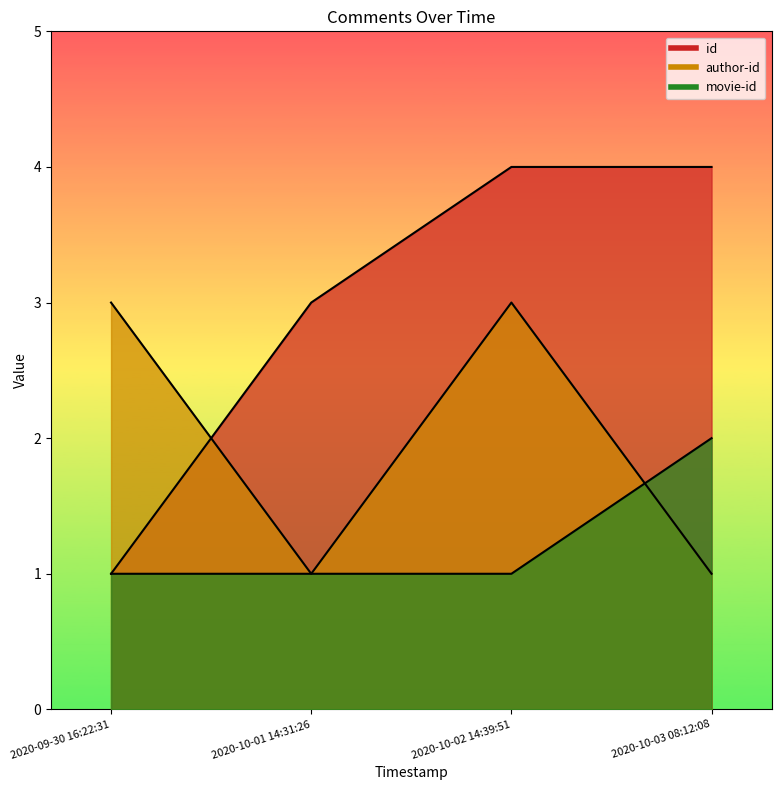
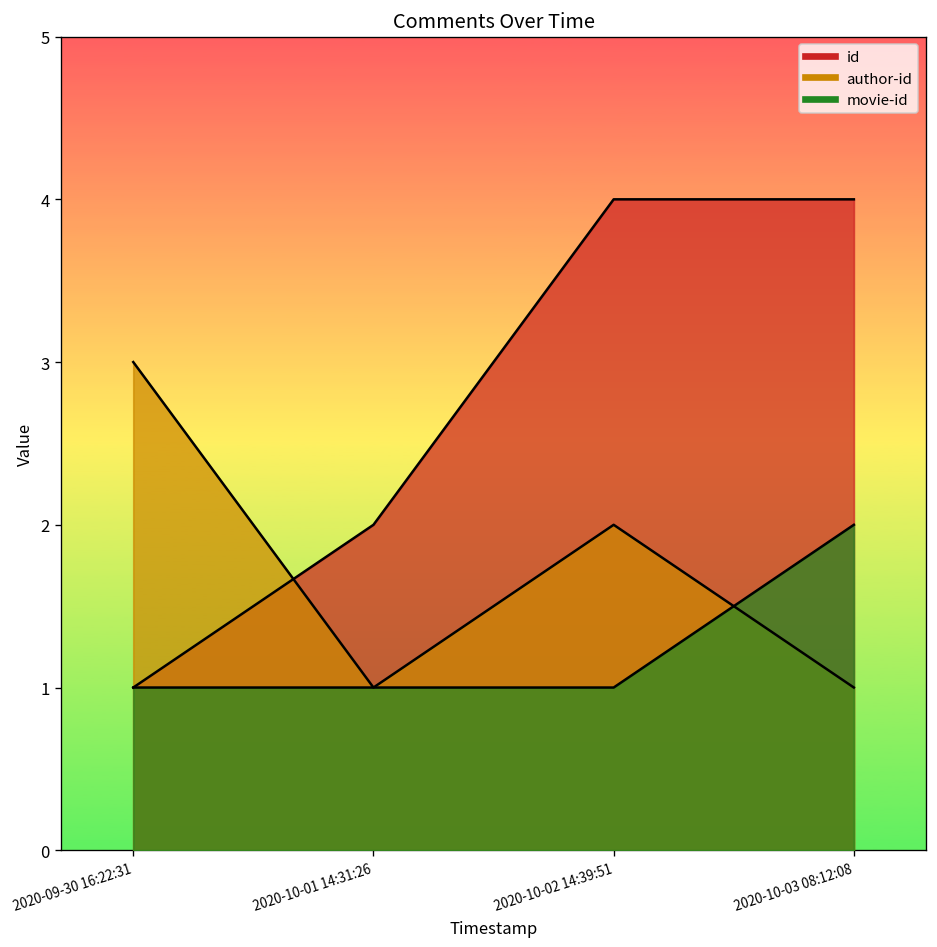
id, 2020-10-01 14:31:26: 3 -> 2
author-id, 2020-10-02 14:39:51: 3 -> 2
